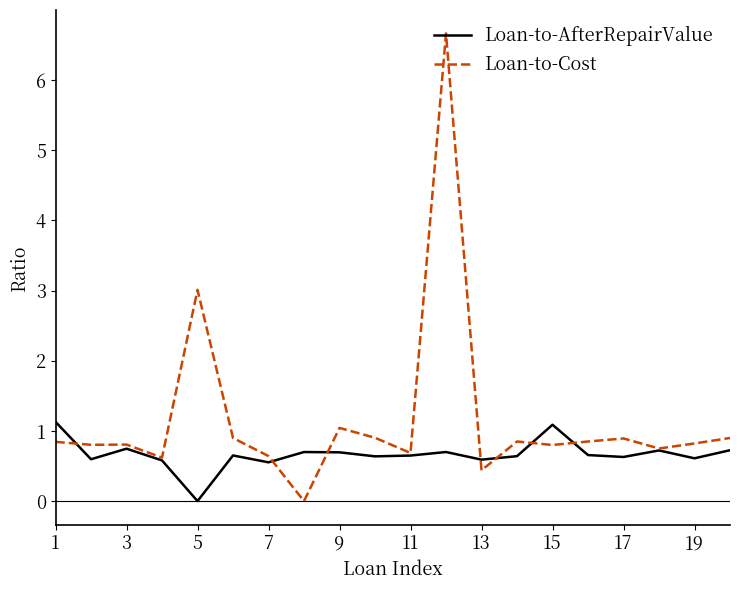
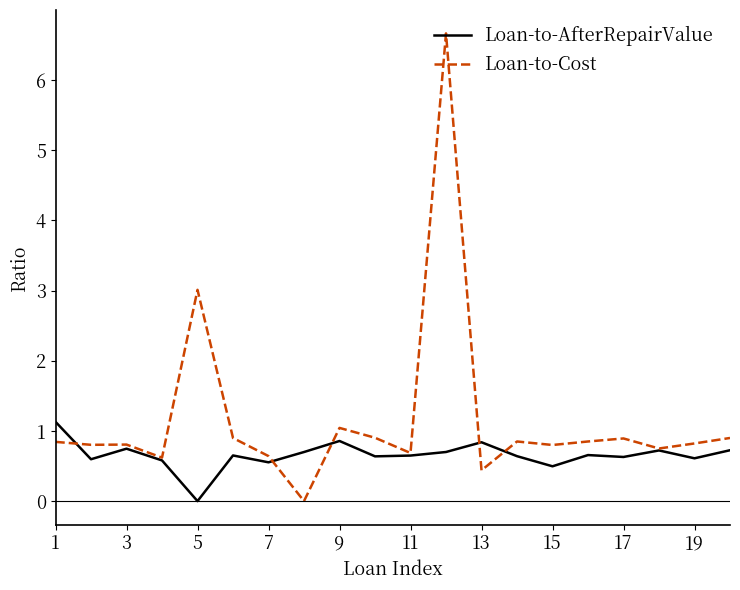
Loan-to-AfterRepairValue, 9: 0.7 -> 0.9
Loan-to-AfterRepairValue, 13: 0.6 -> 0.8
Loan-to-AfterRepairValue, 15: 1.1 -> 0.5
